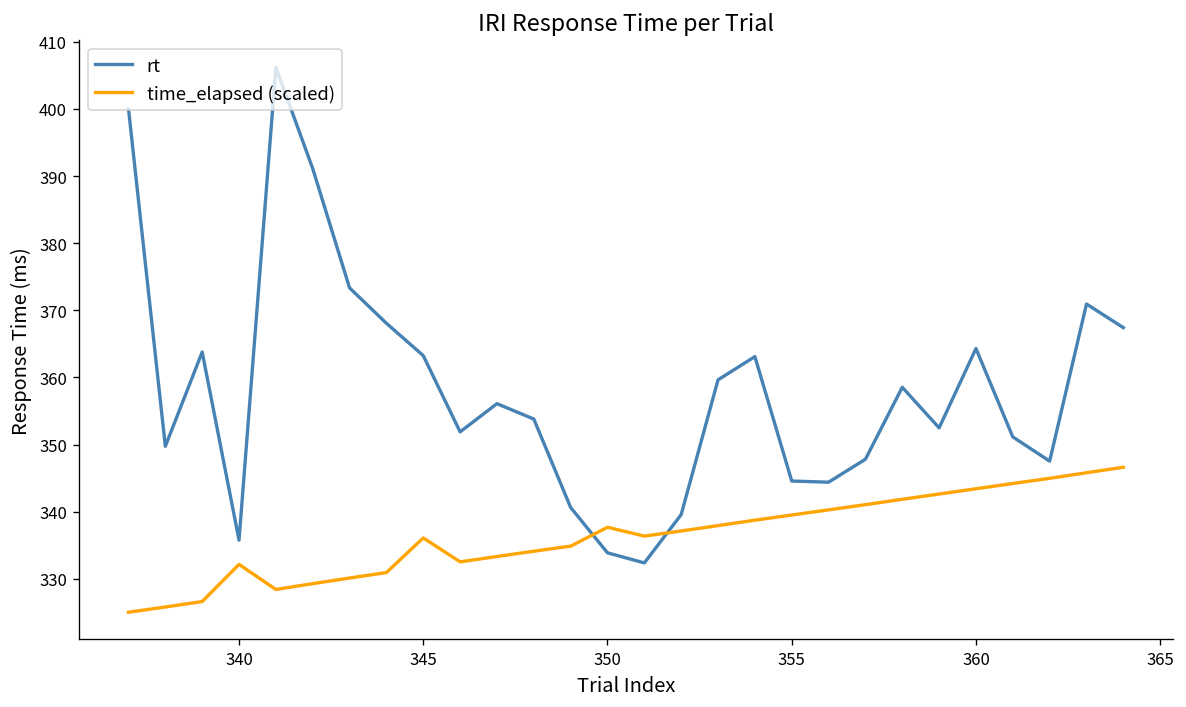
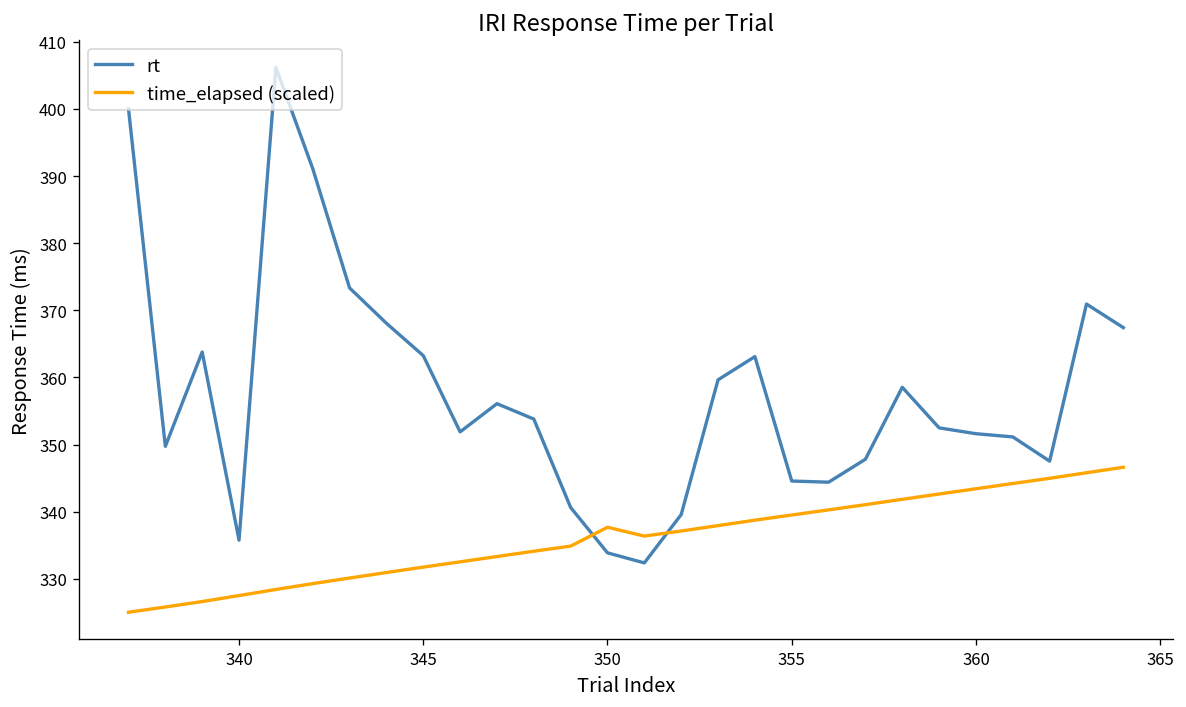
time_elapsed (scaled), 340: 332 -> 327
time_elapsed (scaled), 345: 336 -> 332
rt, 360: 364 -> 352
